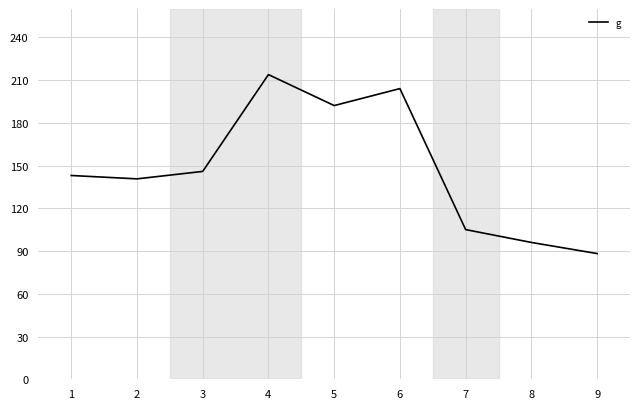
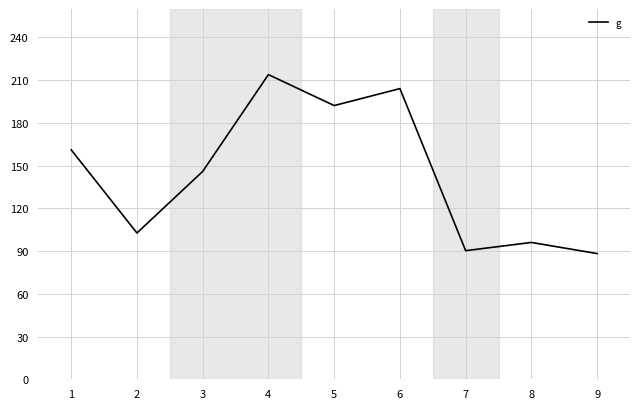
1: 143 -> 161
2: 141 -> 103
7: 105 -> 90
